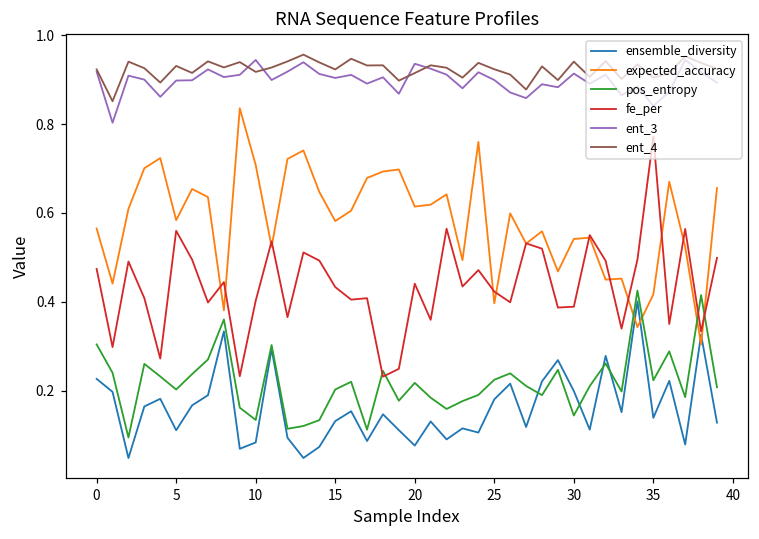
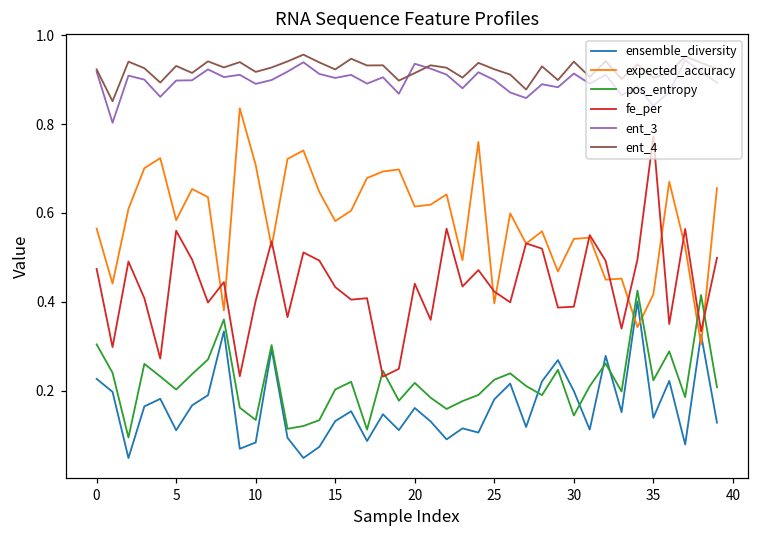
ent_3, 10: 0.94 -> 0.89
ensemble_diversity, 20: 0.08 -> 0.16
